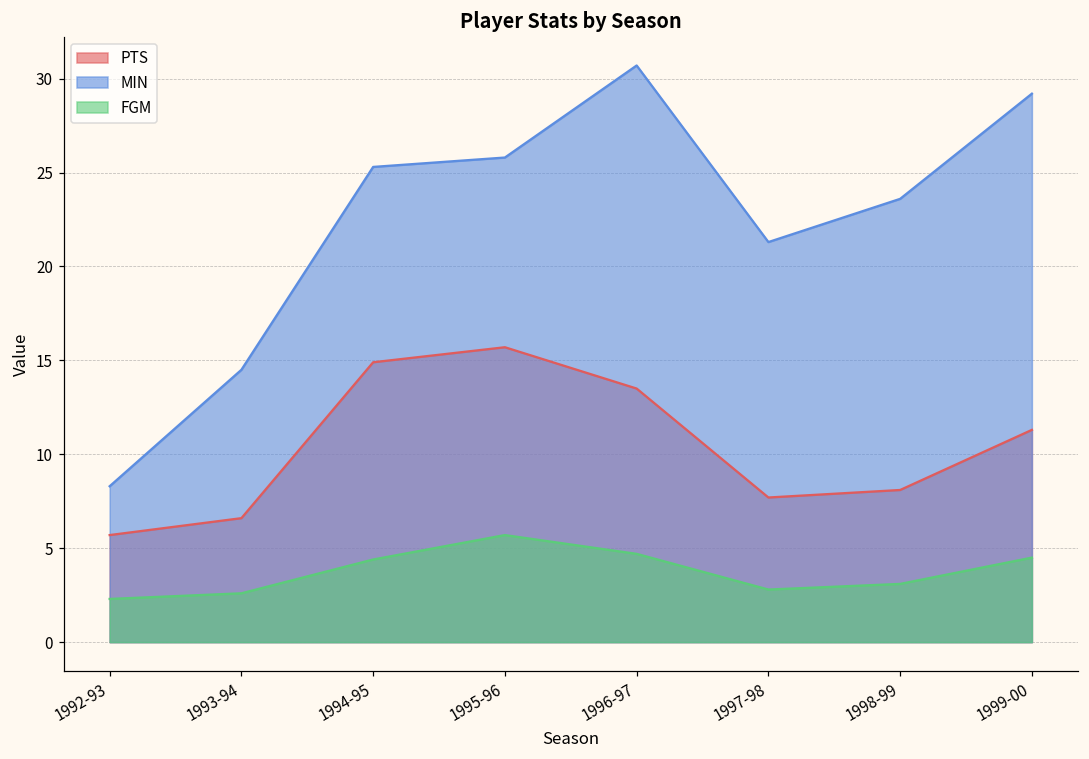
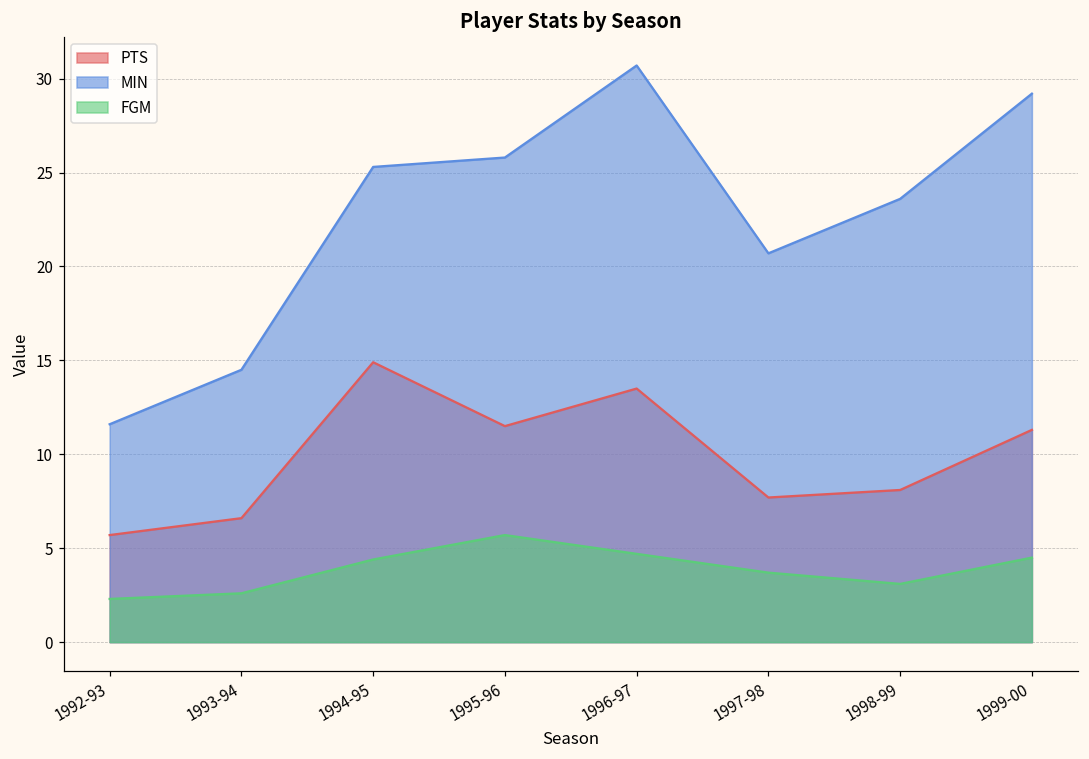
MIN, 1992-93: 8.3 -> 11.6
PTS, 1995-96: 15.7 -> 11.5
MIN, 1997-98: 21.3 -> 20.7
FGM, 1997-98: 2.8 -> 3.7
